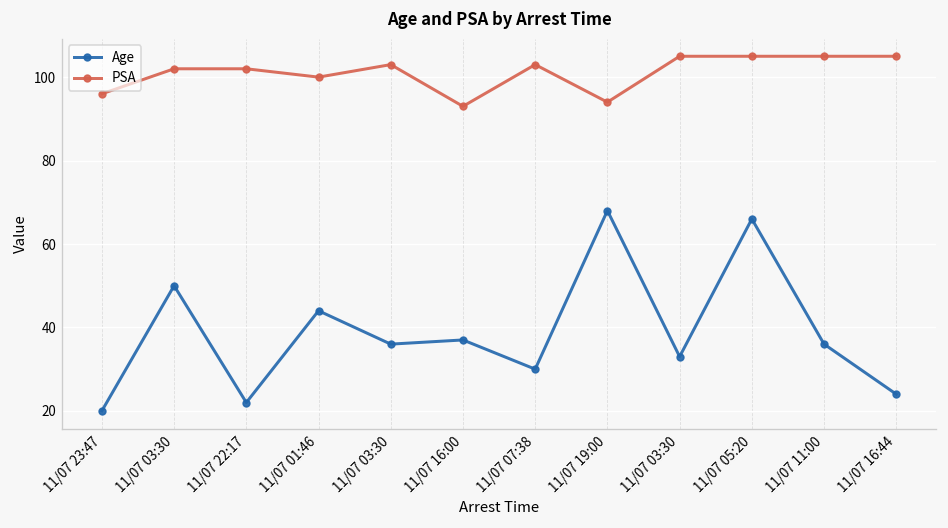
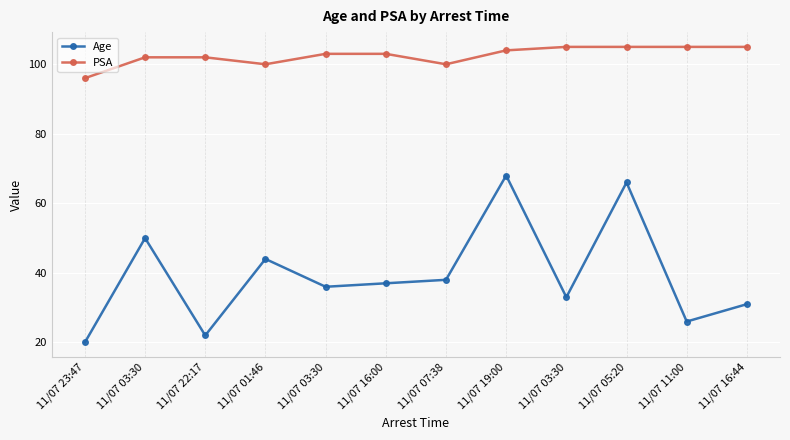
PSA, 11/07 16:00: 93 -> 103
Age, 11/07 07:38: 30 -> 38
PSA, 11/07 07:38: 103 -> 100
PSA, 11/07 19:00: 94 -> 104
Age, 11/07 11:00: 36 -> 26
Age, 11/07 16:44: 24 -> 31
